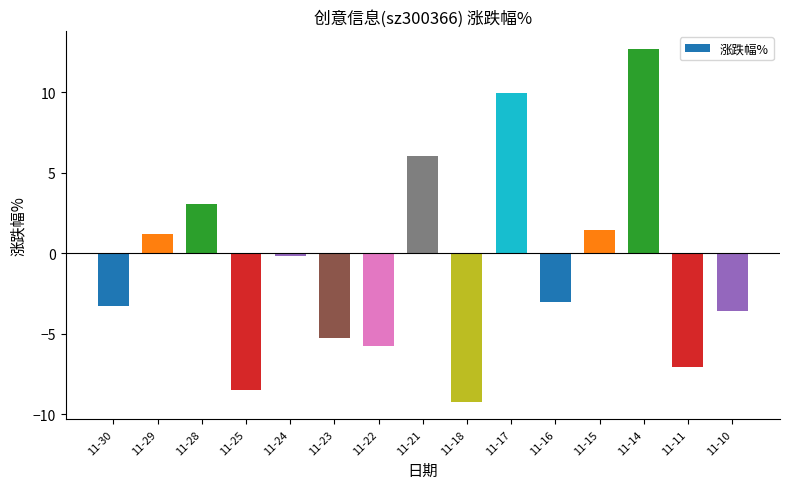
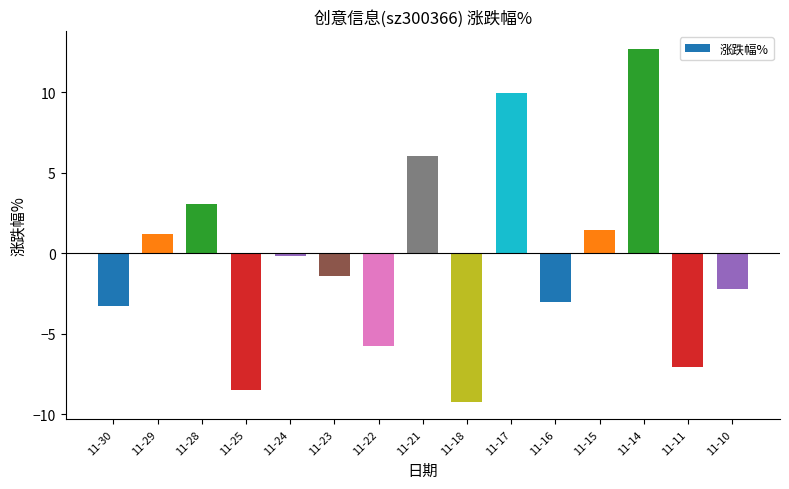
11-23: -5.3 -> -1.4
11-10: -3.6 -> -2.2
